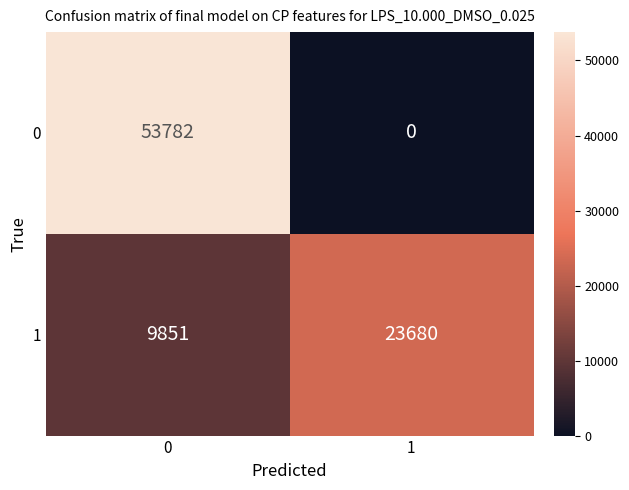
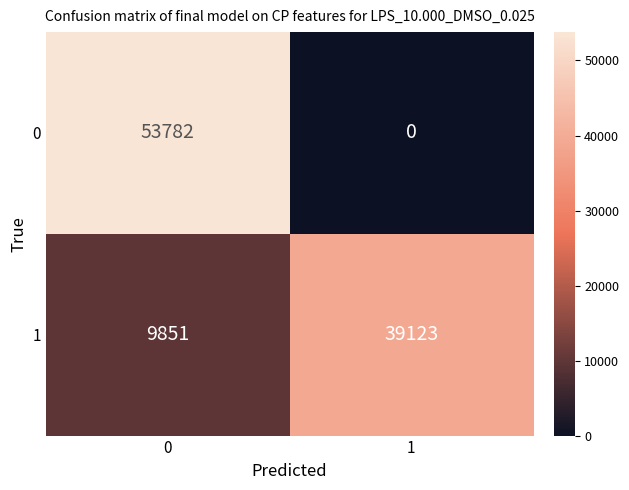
1, 1: 23680 -> 39123
